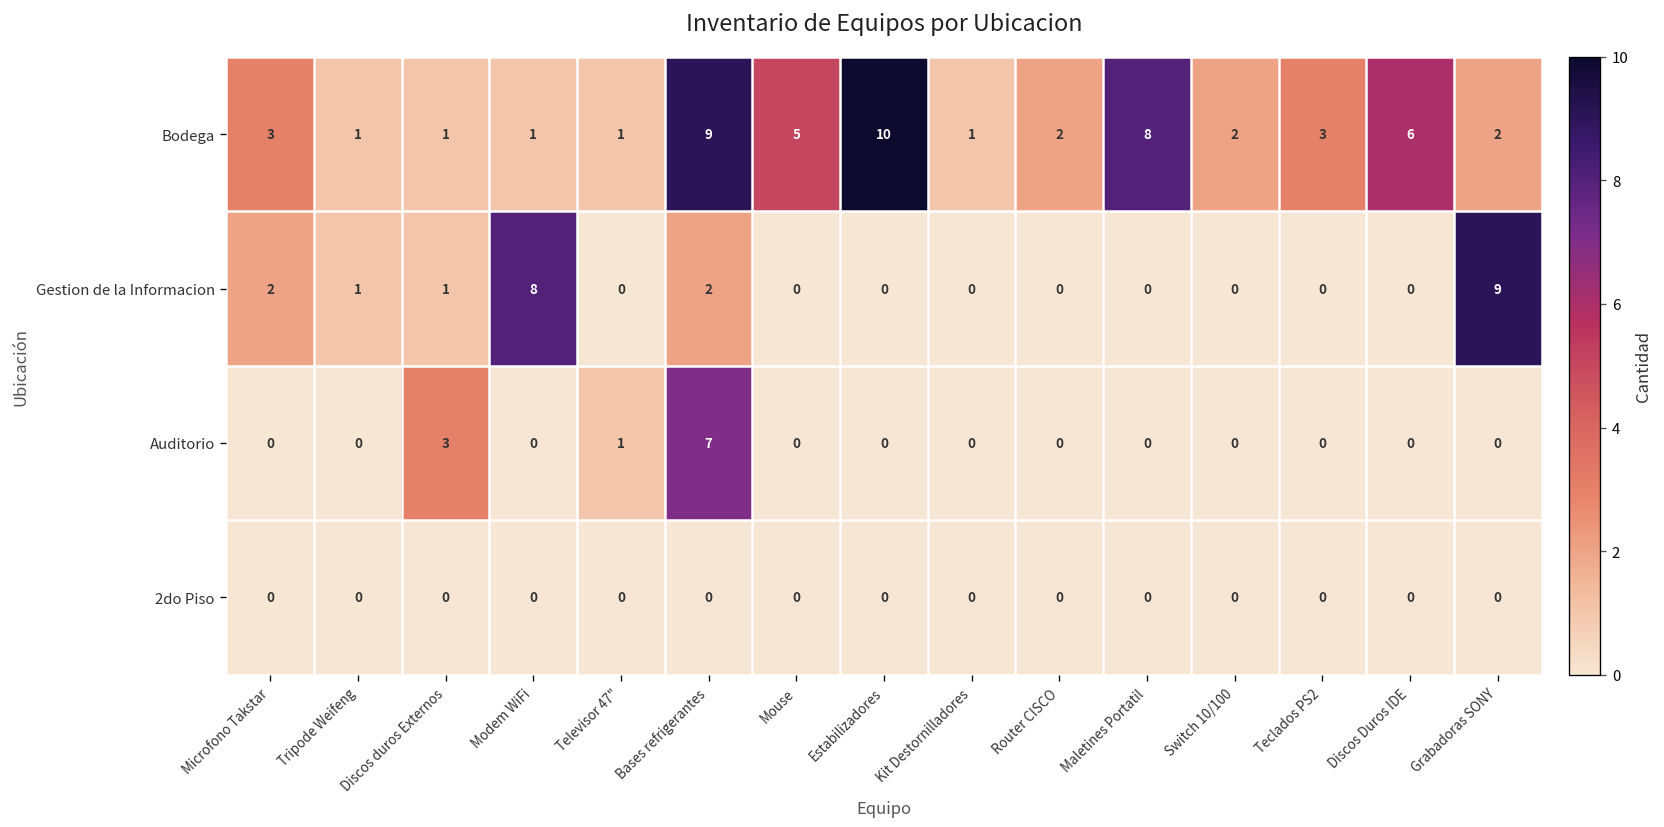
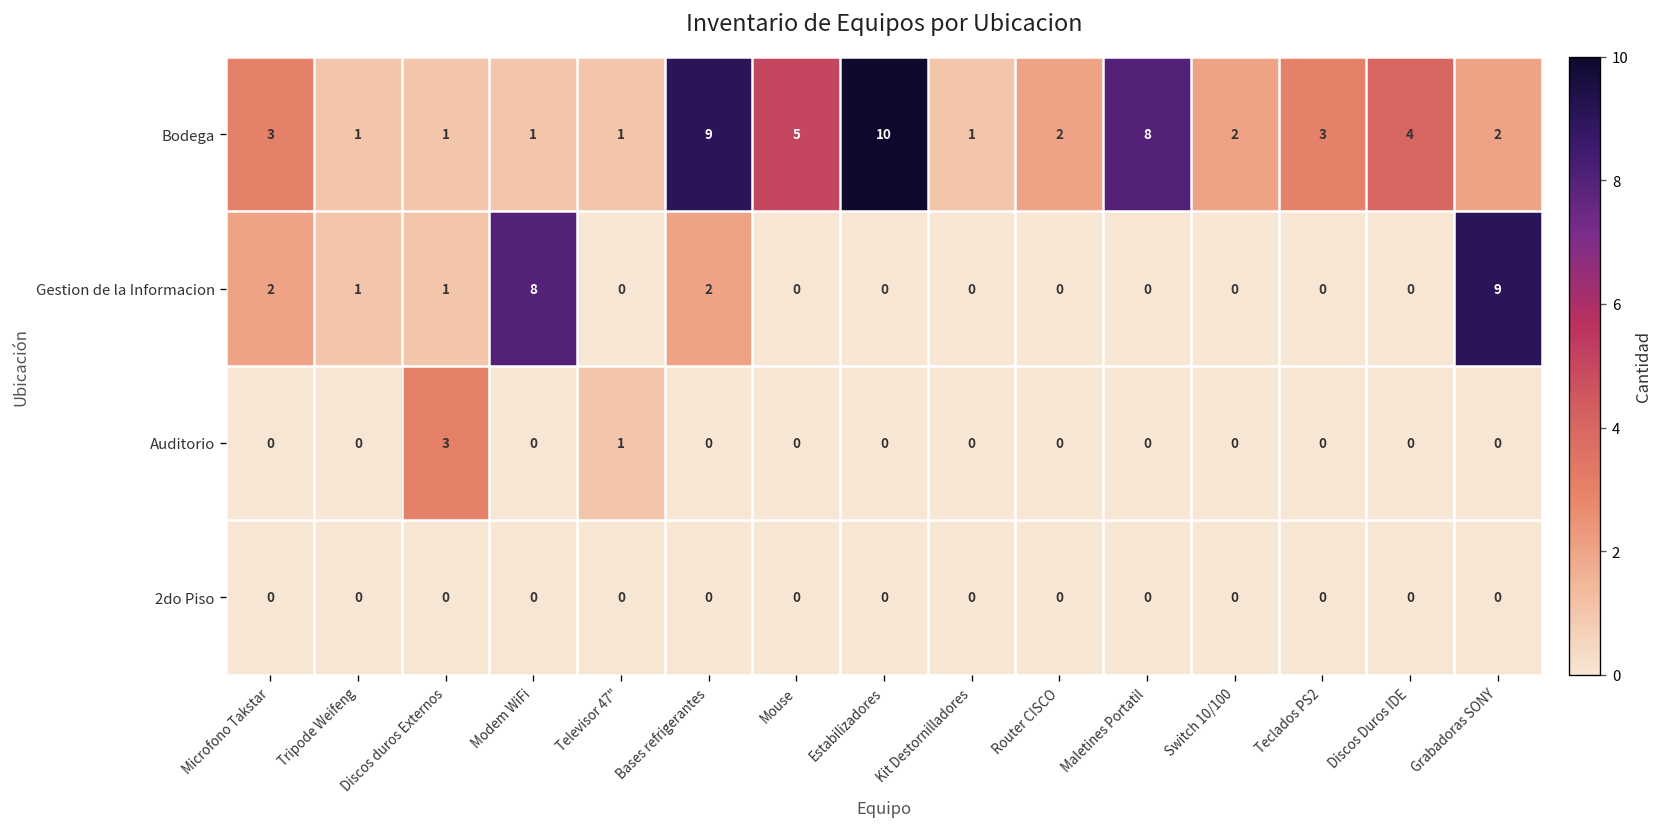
Bodega, Discos Duros IDE: 6 -> 4
Auditorio, Bases refrigerantes: 7 -> 0
